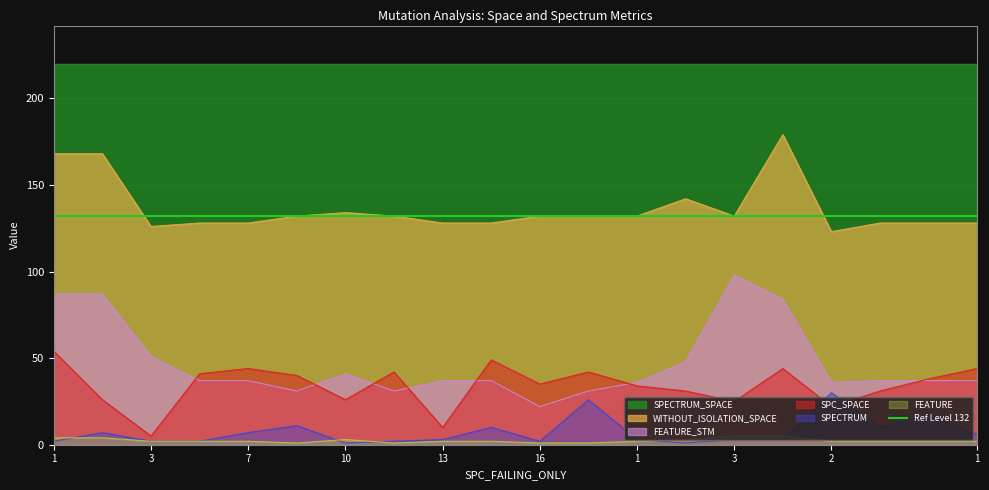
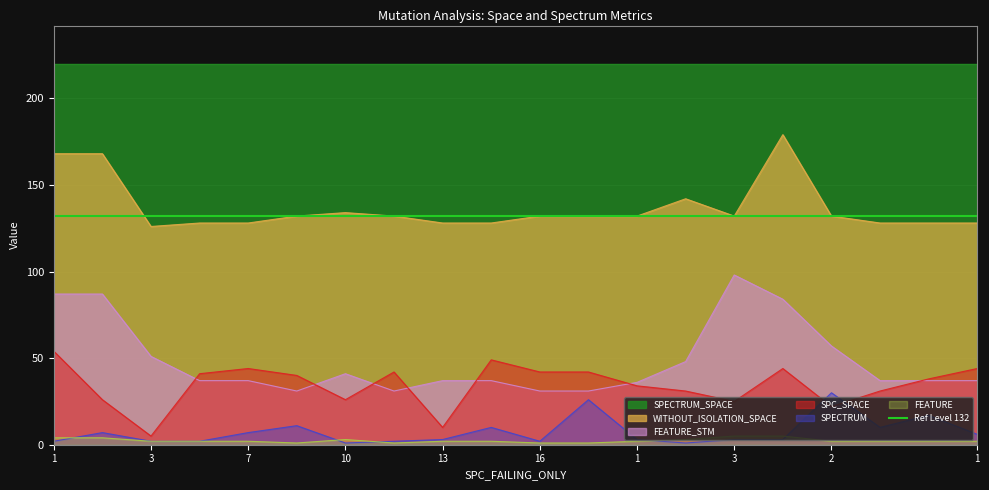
FEATURE_STM, 16: 22 -> 31
SPC_SPACE, 16: 35 -> 42
WITHOUT_ISOLATION_SPACE, 2: 123 -> 132
FEATURE_STM, 2: 36 -> 57
